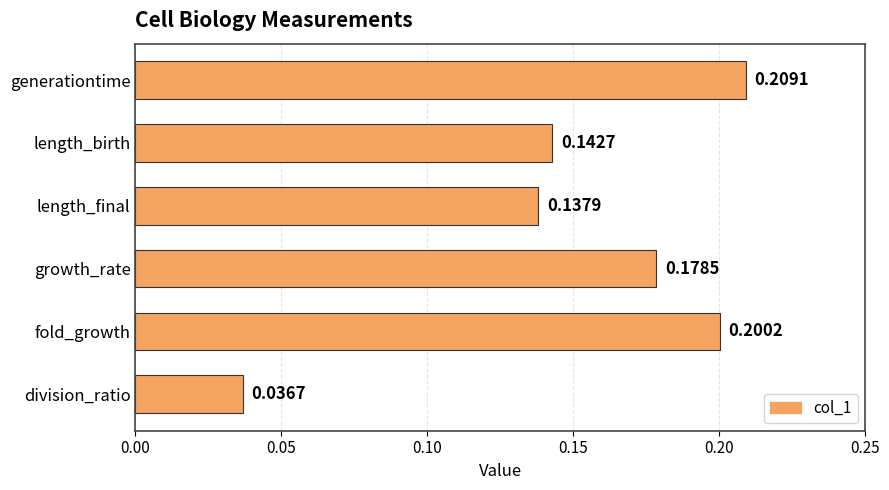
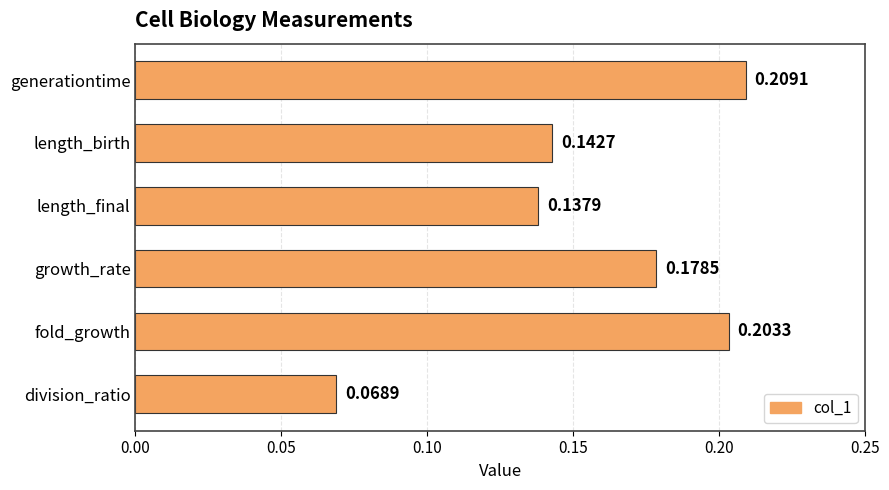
fold_growth: 0.2002 -> 0.2033
division_ratio: 0.0367 -> 0.0689
